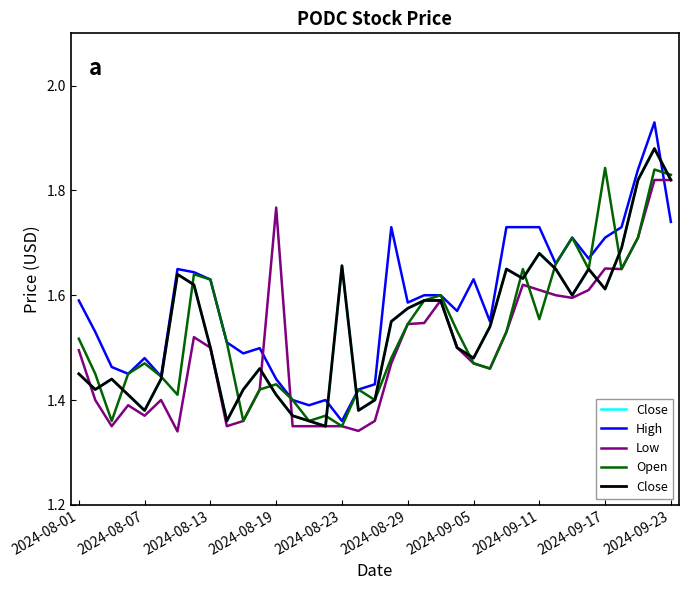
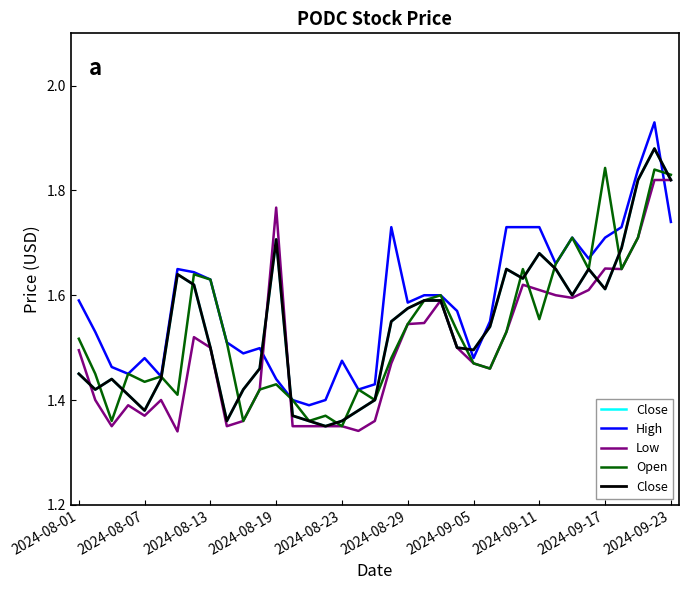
Open, 2024-08-07: 1.47 -> 1.43
Close, 2024-08-19: 1.41 -> 1.71
Close, 2024-08-23: 1.66 -> 1.36
High, 2024-08-23: 1.36 -> 1.47
Close, 2024-09-05: 1.48 -> 1.50
High, 2024-09-05: 1.63 -> 1.48
